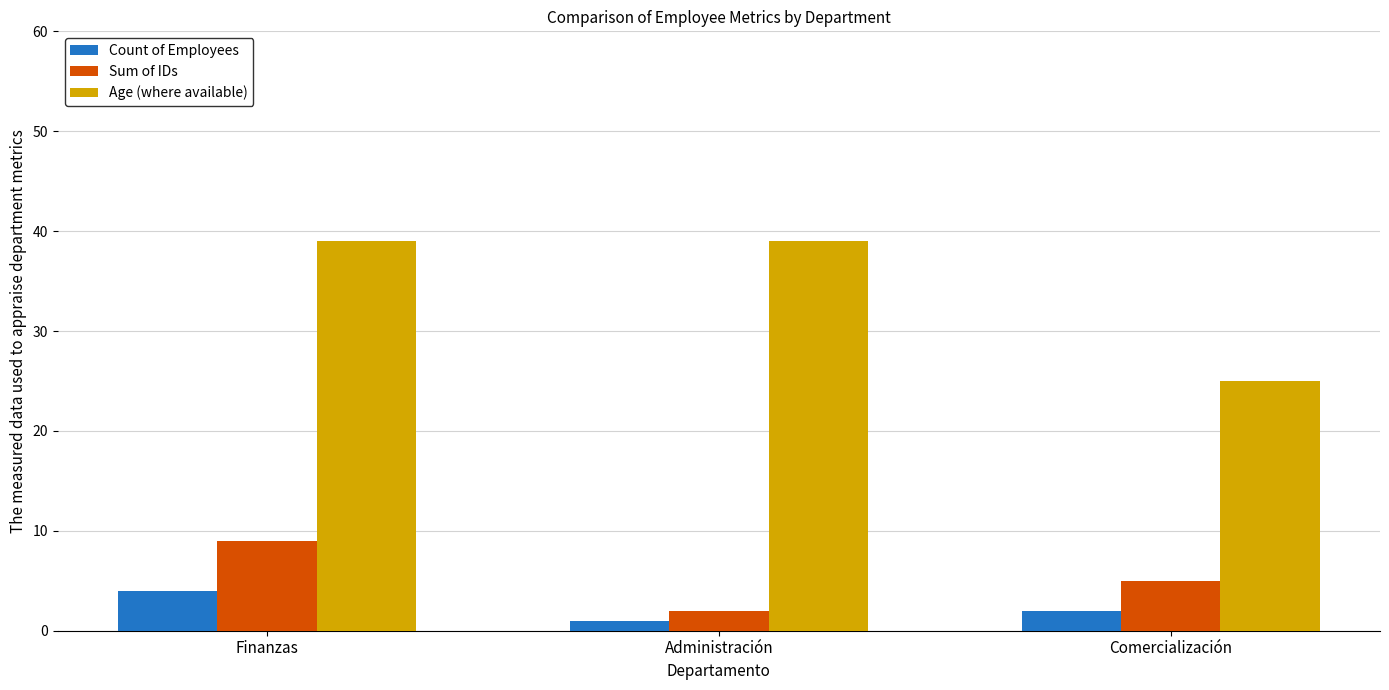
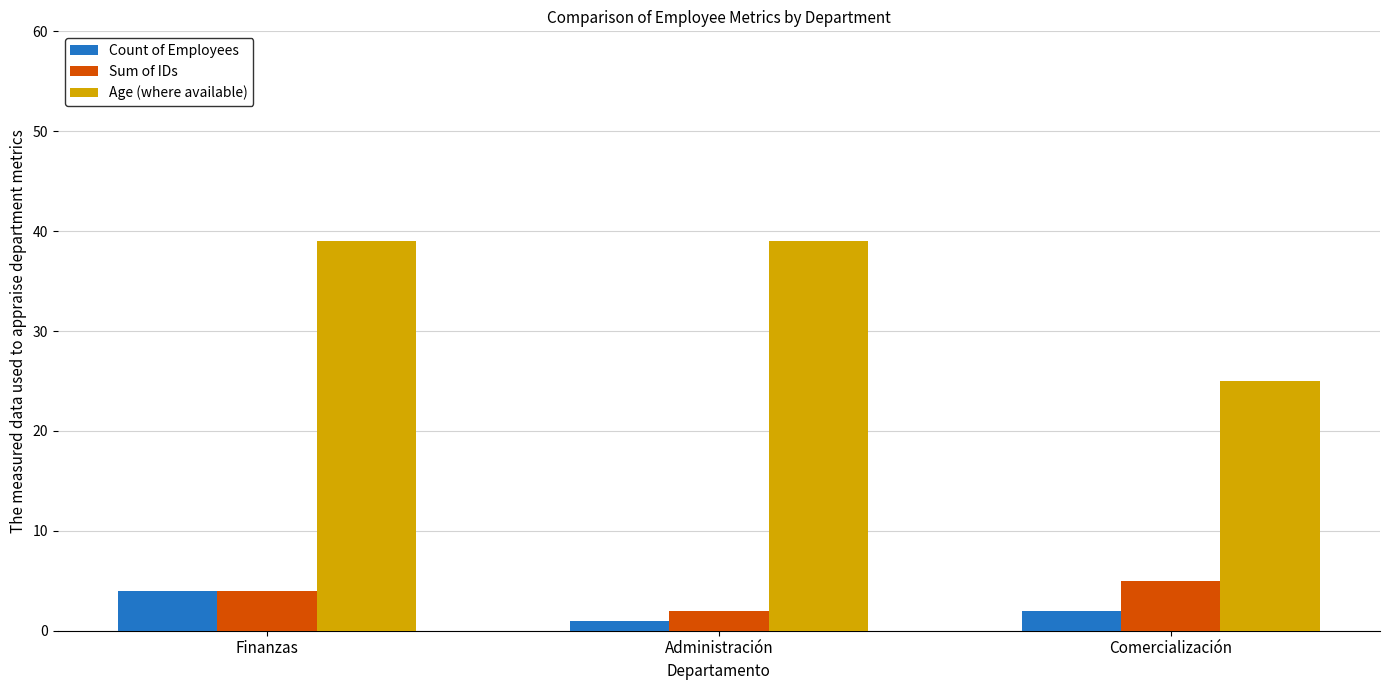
Sum of IDs, Finanzas: 9 -> 4
